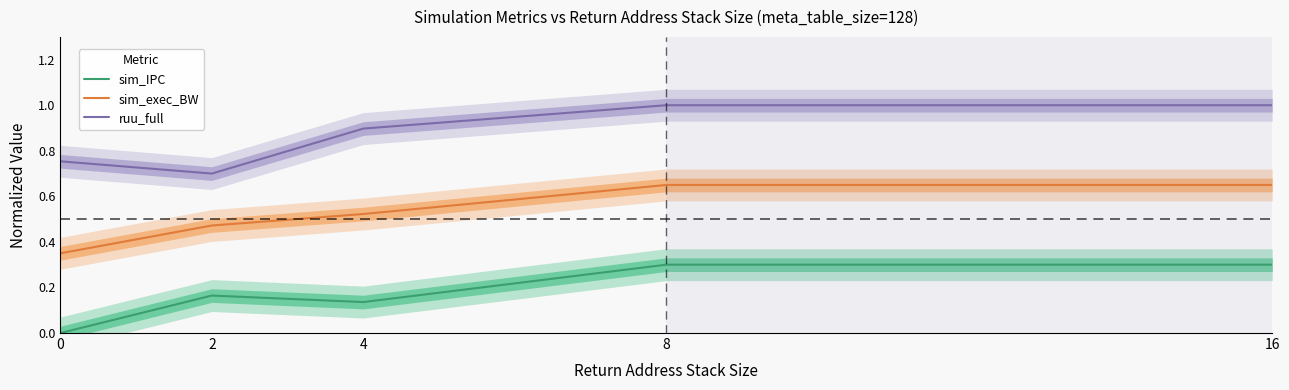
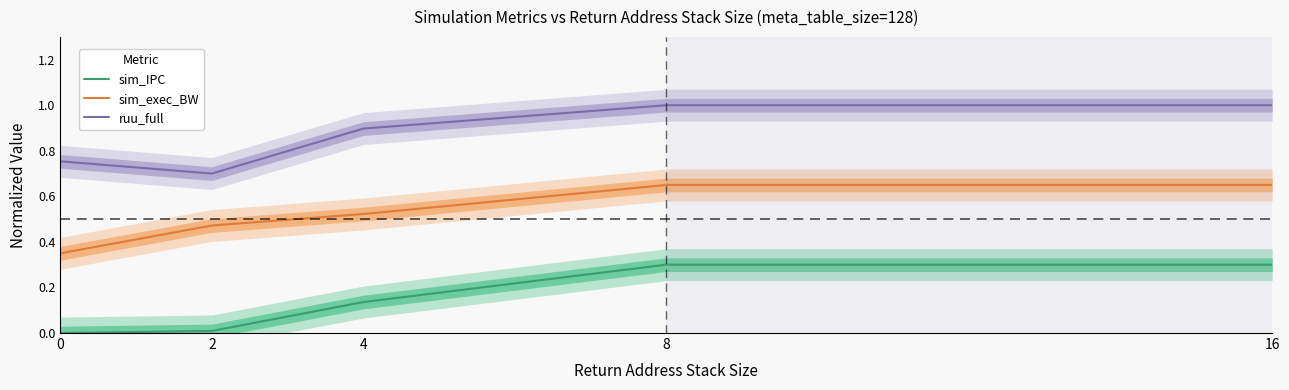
sim_IPC, 2: 0.16 -> 0.01
